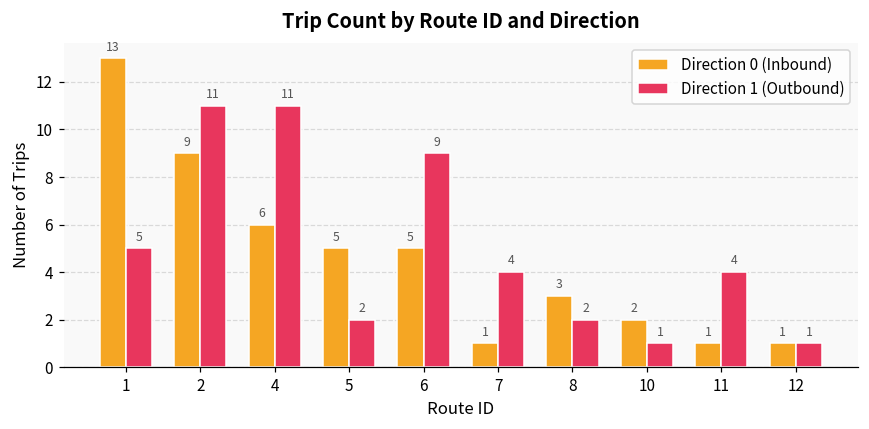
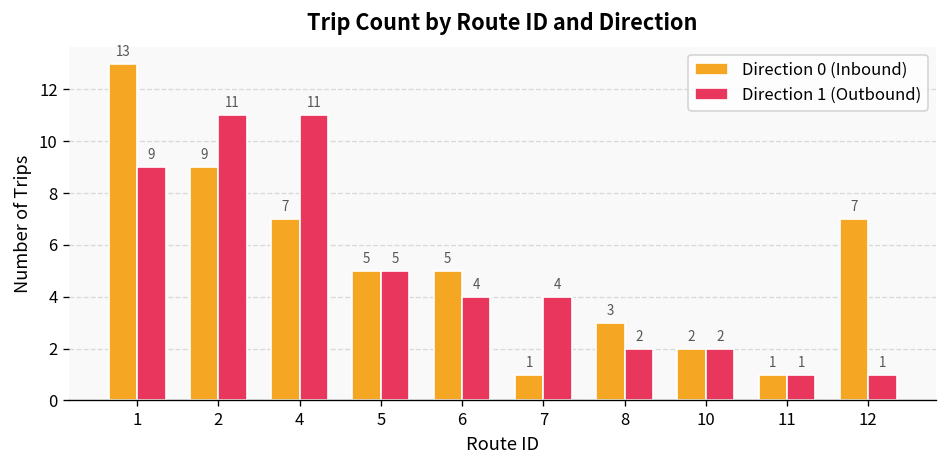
Direction 1 (Outbound), 1: 5 -> 9
Direction 0 (Inbound), 4: 6 -> 7
Direction 1 (Outbound), 5: 2 -> 5
Direction 1 (Outbound), 6: 9 -> 4
Direction 1 (Outbound), 10: 1 -> 2
Direction 1 (Outbound), 11: 4 -> 1
Direction 0 (Inbound), 12: 1 -> 7
